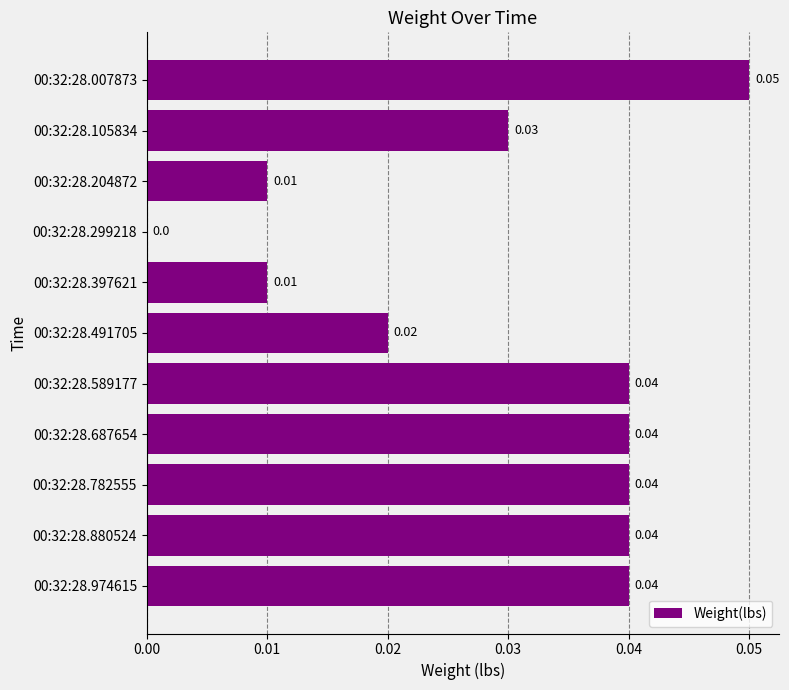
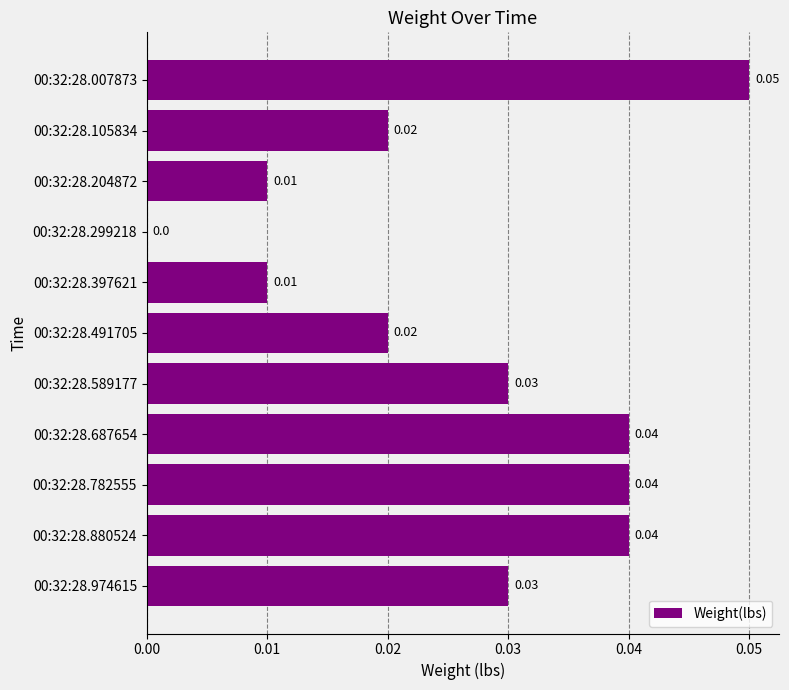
00:32:28.105834: 0.03 -> 0.02
00:32:28.589177: 0.04 -> 0.03
00:32:28.974615: 0.04 -> 0.03
